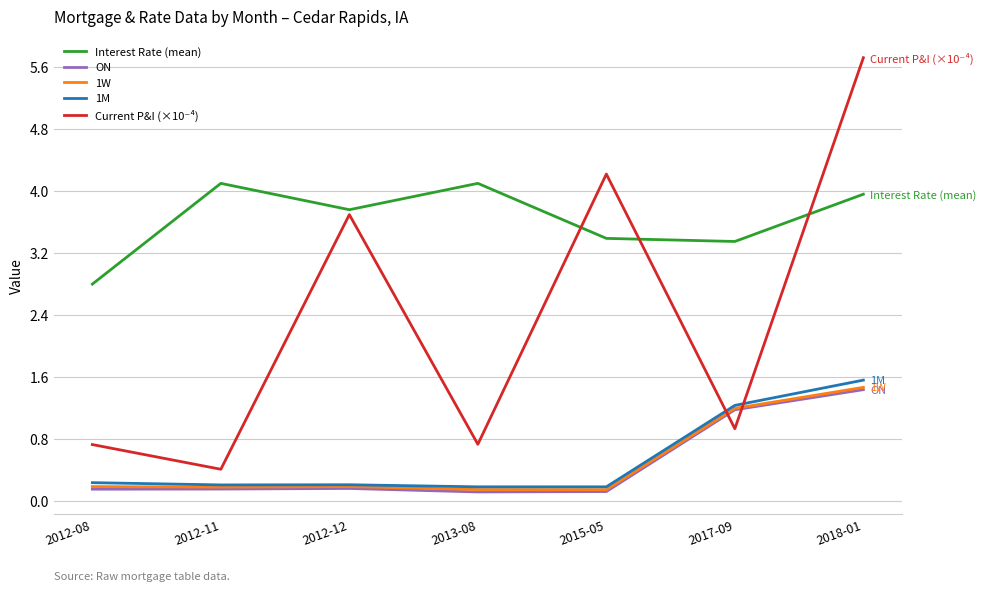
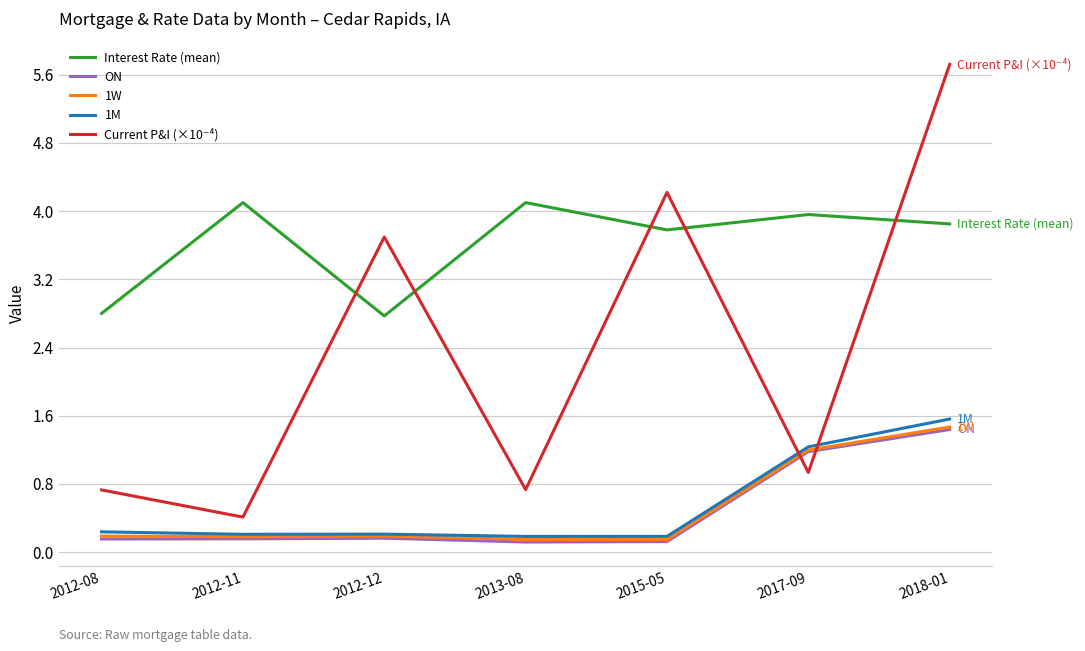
Interest Rate (mean), 2012-12: 3.8 -> 2.8
Interest Rate (mean), 2015-05: 3.4 -> 3.8
Interest Rate (mean), 2017-09: 3.4 -> 4.0
Interest Rate (mean), 2018-01: 4.0 -> 3.9
